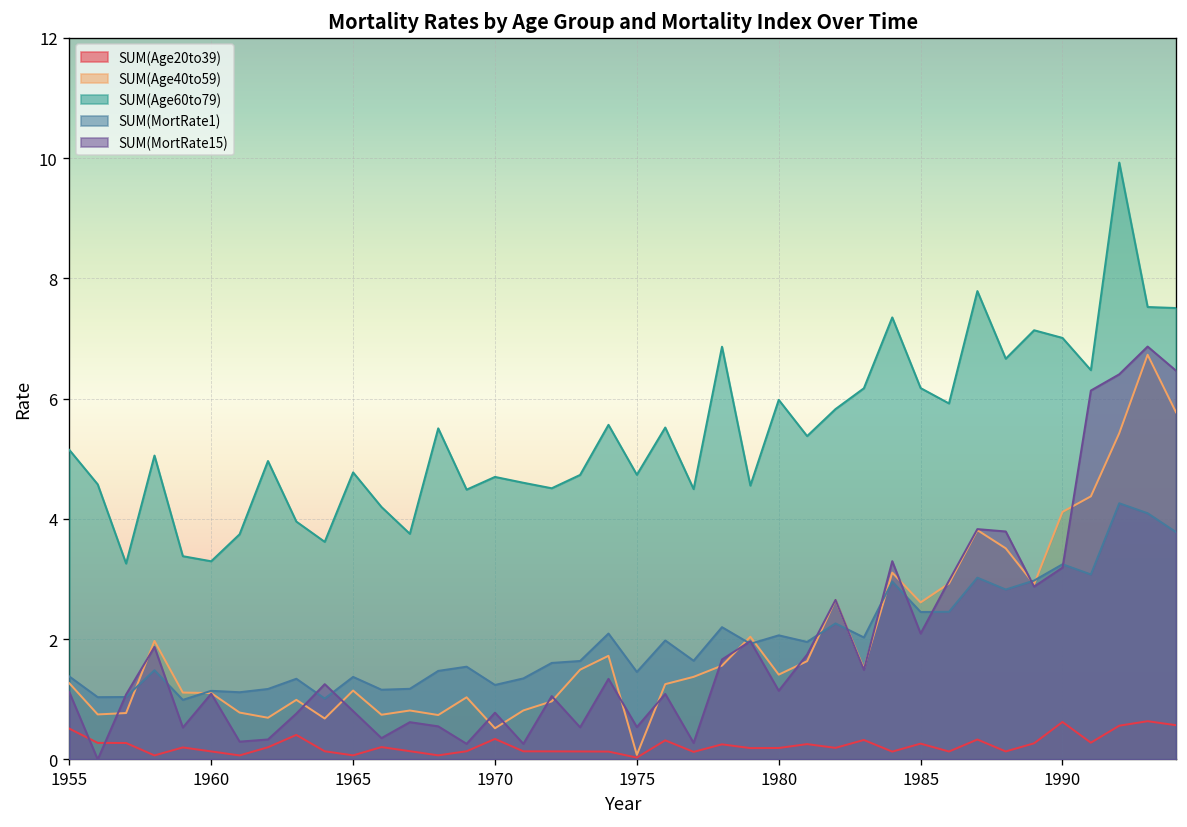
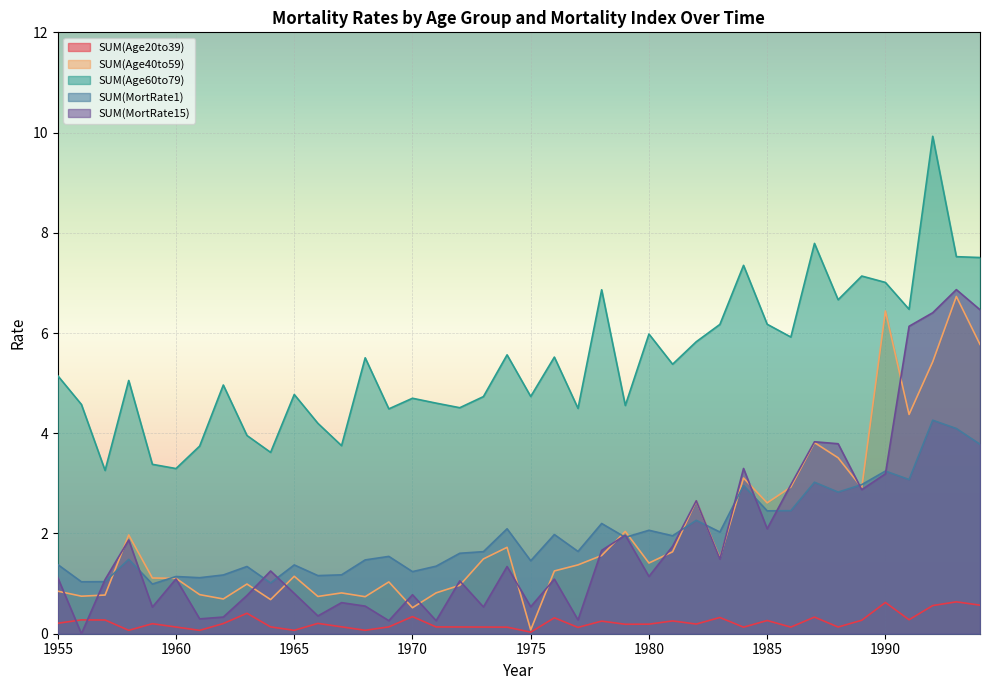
SUM(Age20to39), 1955: 0.5 -> 0.2
SUM(Age40to59), 1955: 1.3 -> 0.8
SUM(Age40to59), 1990: 4.1 -> 6.4
